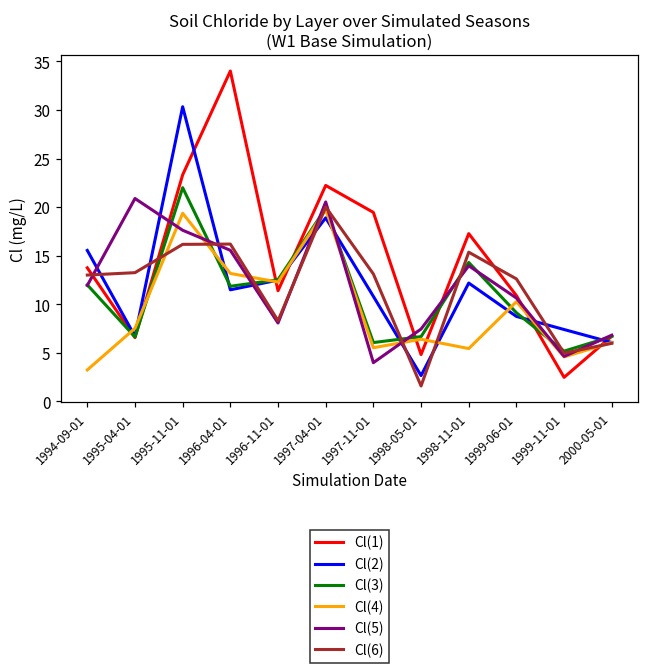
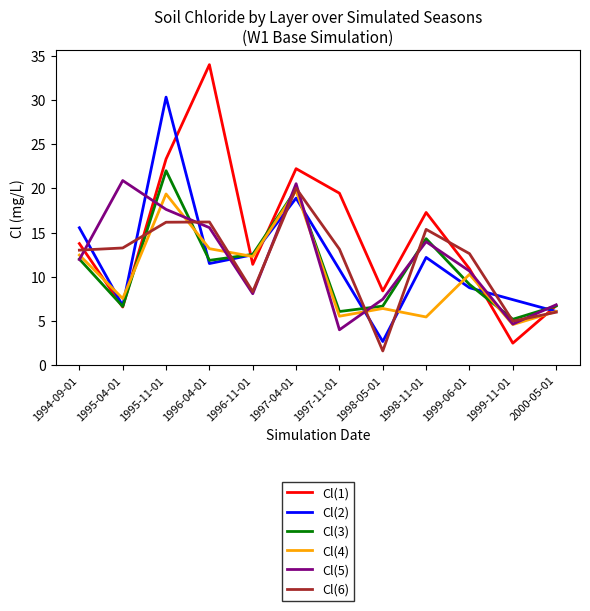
Cl(4), 1994-09-01: 3 -> 12
Cl(1), 1998-05-01: 5 -> 8
